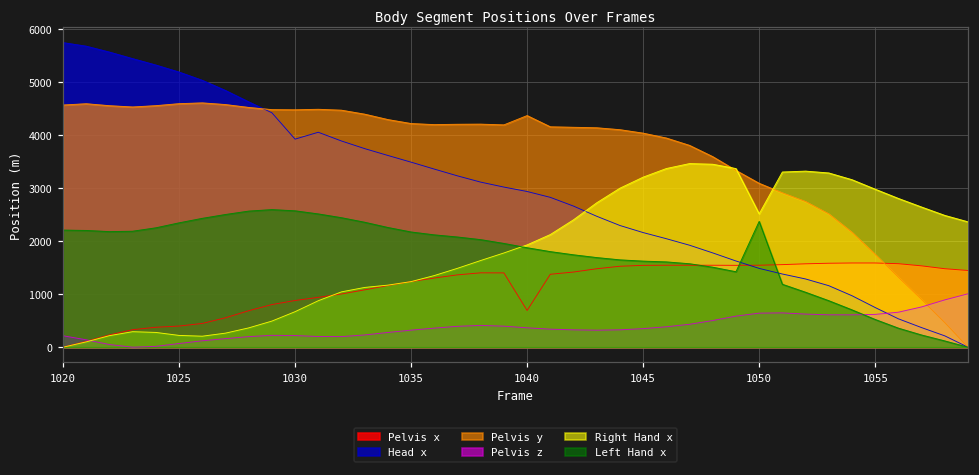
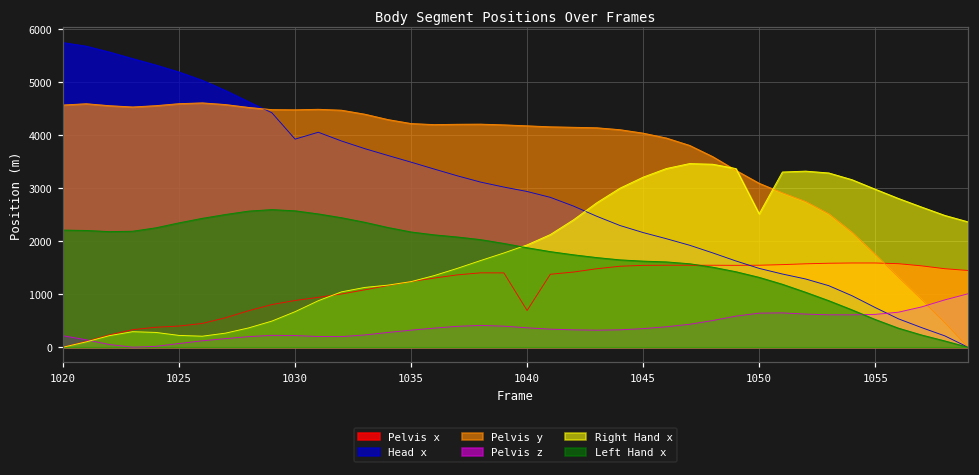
Pelvis y, 1040: 4400 -> 4200
Left Hand x, 1050: 2400 -> 1300
